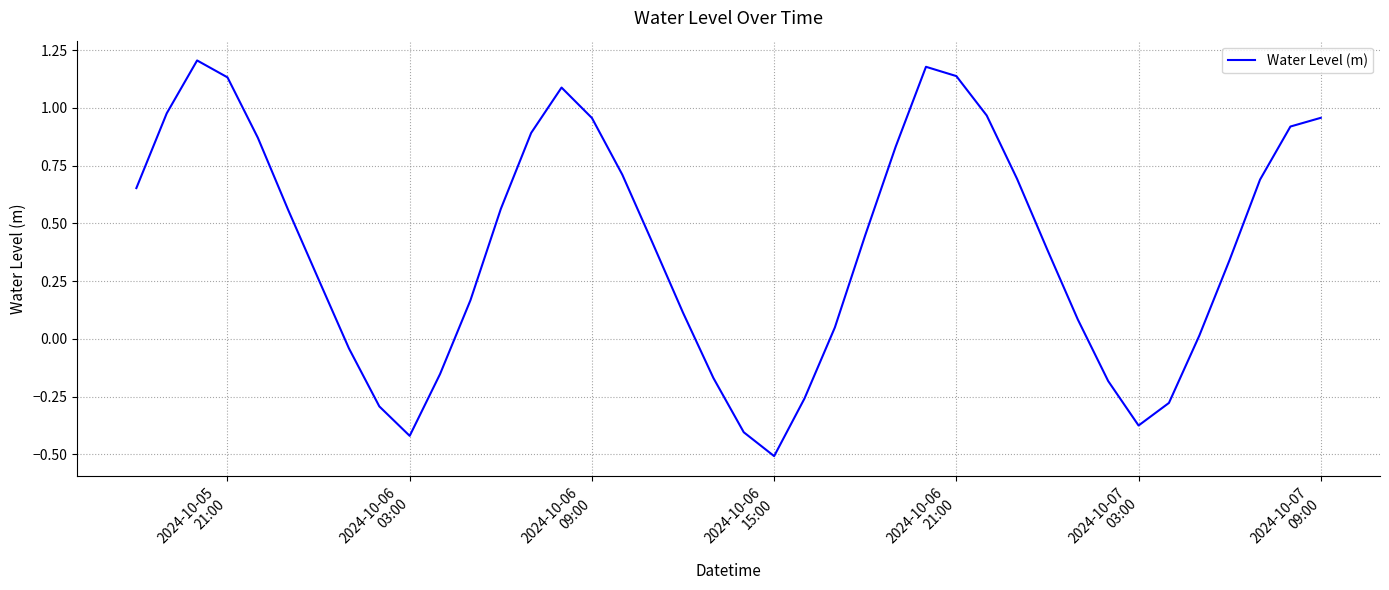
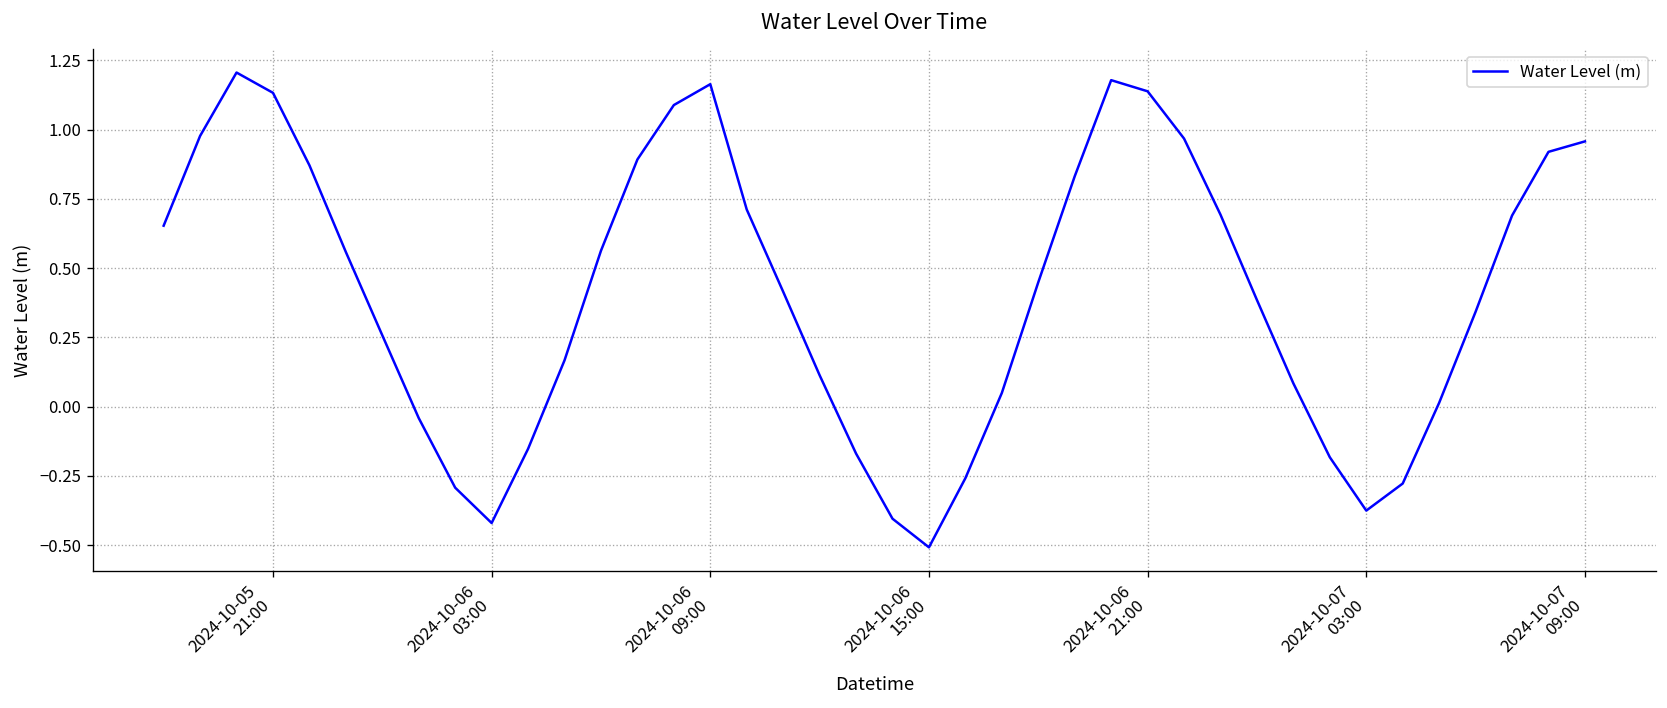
2024-10-06 09:00: 0.96 -> 1.16
